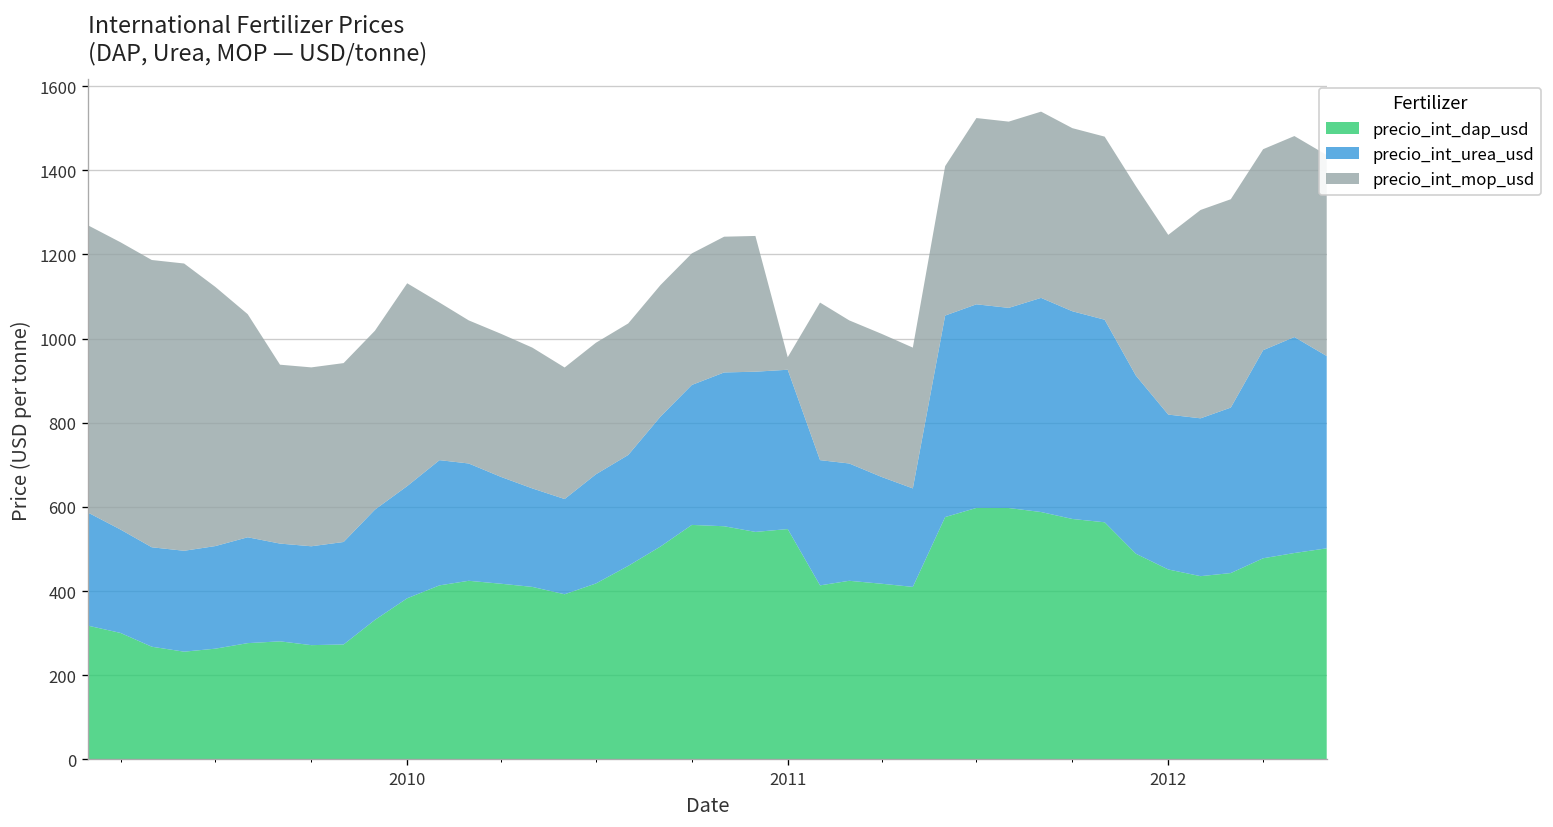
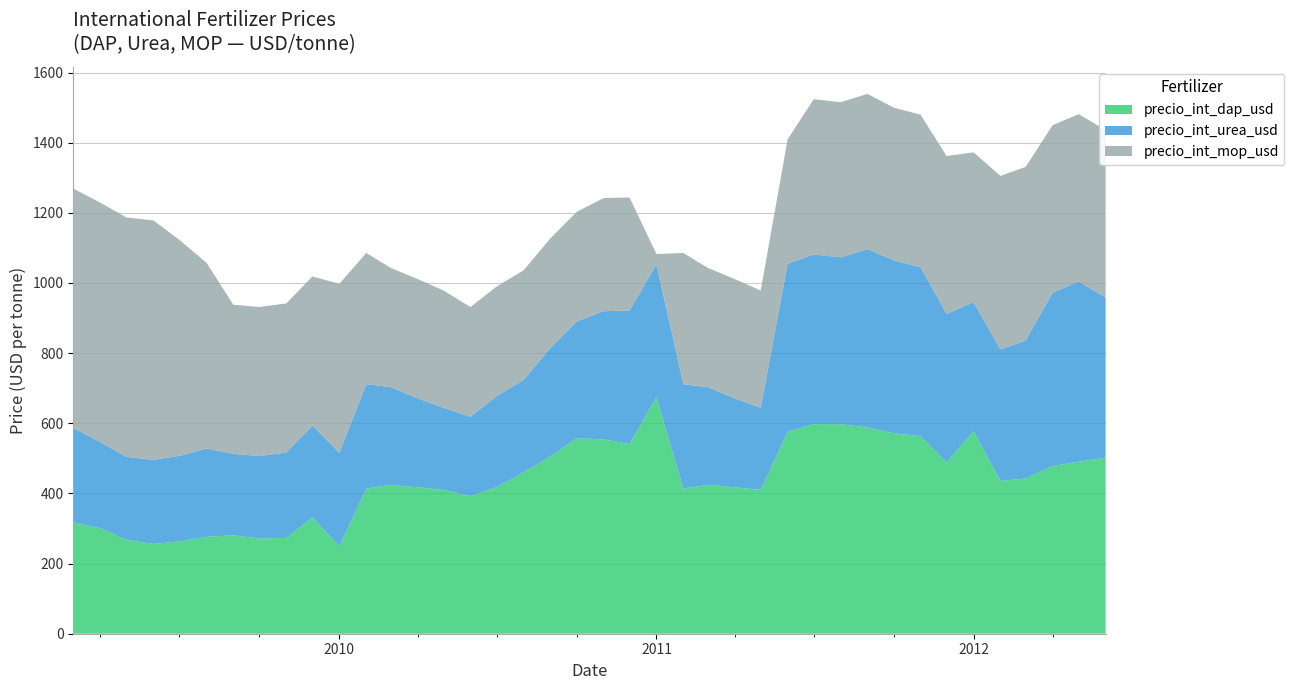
precio_int_dap_usd, 2010: 380 -> 250
precio_int_dap_usd, 2011: 550 -> 670
precio_int_dap_usd, 2012: 450 -> 580
